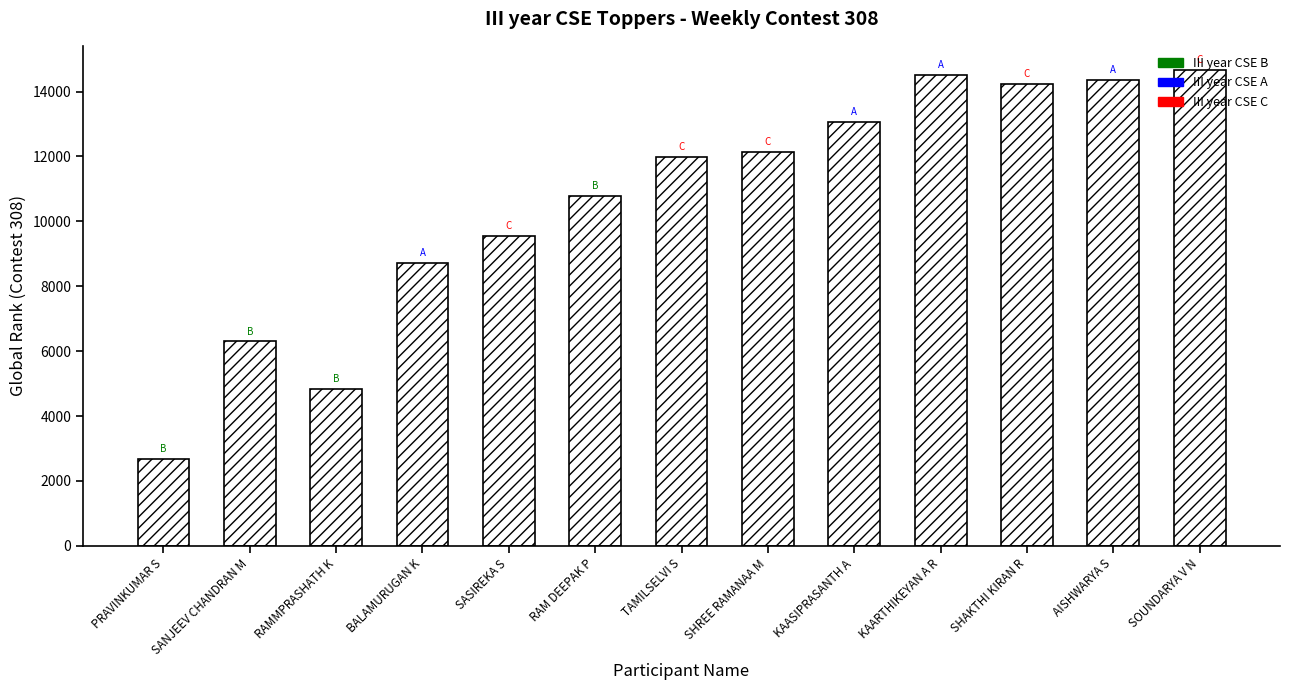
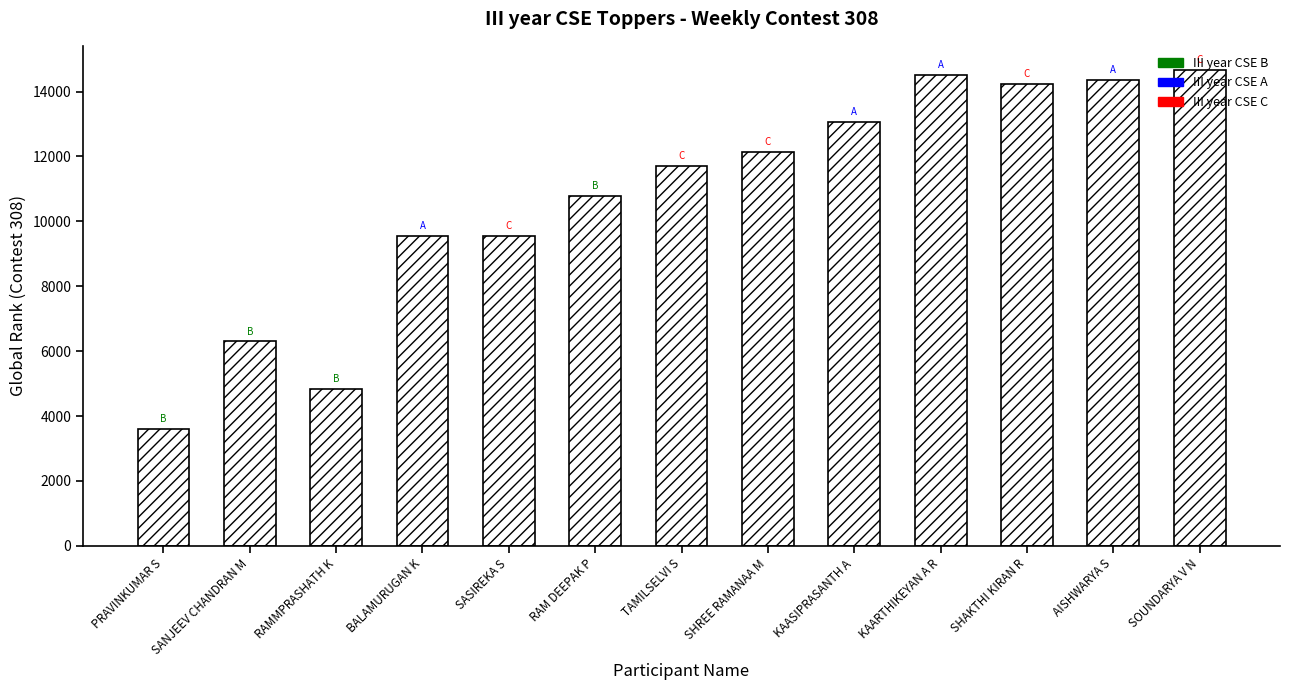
PRAVINKUMAR S: 2700 -> 3600
BALAMURUGAN K: 8700 -> 9500
TAMILSELVI S: 12000 -> 11700
